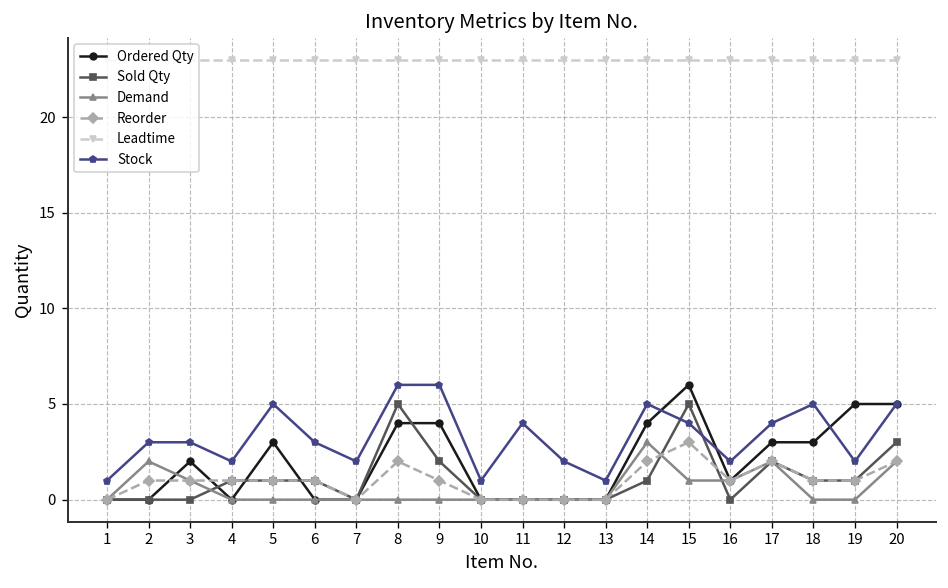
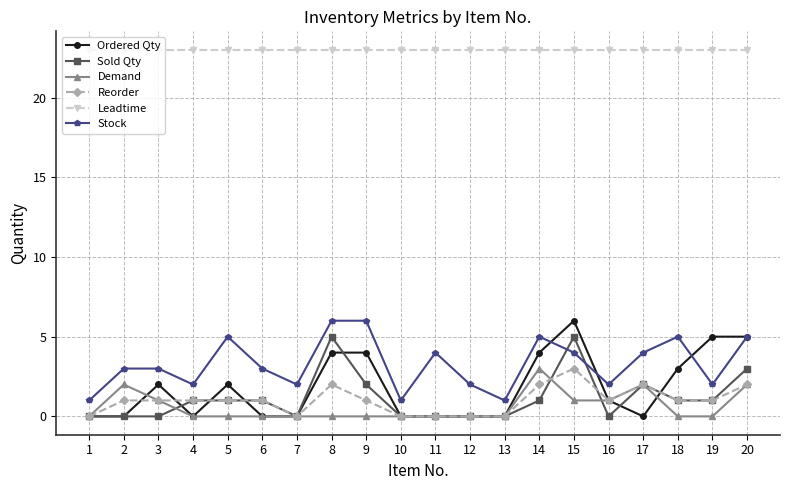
Ordered Qty, 5: 3 -> 2
Ordered Qty, 17: 3 -> 0
